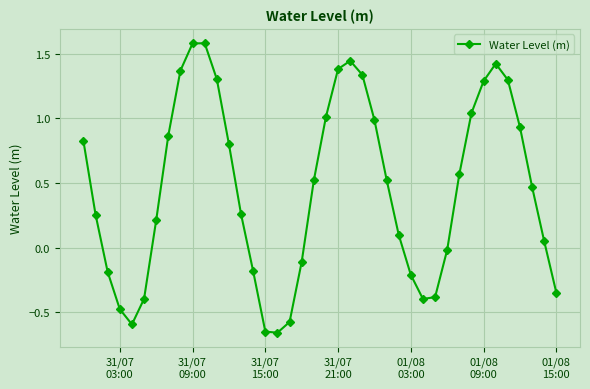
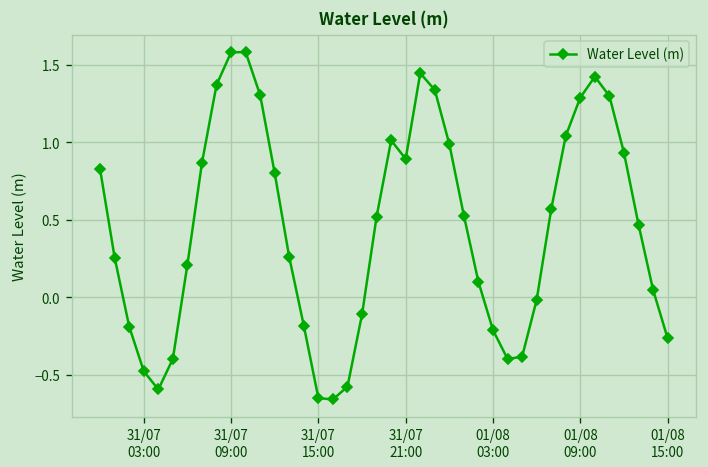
31/07 21:00: 1.38 -> 0.89
01/08 15:00: -0.35 -> -0.26
